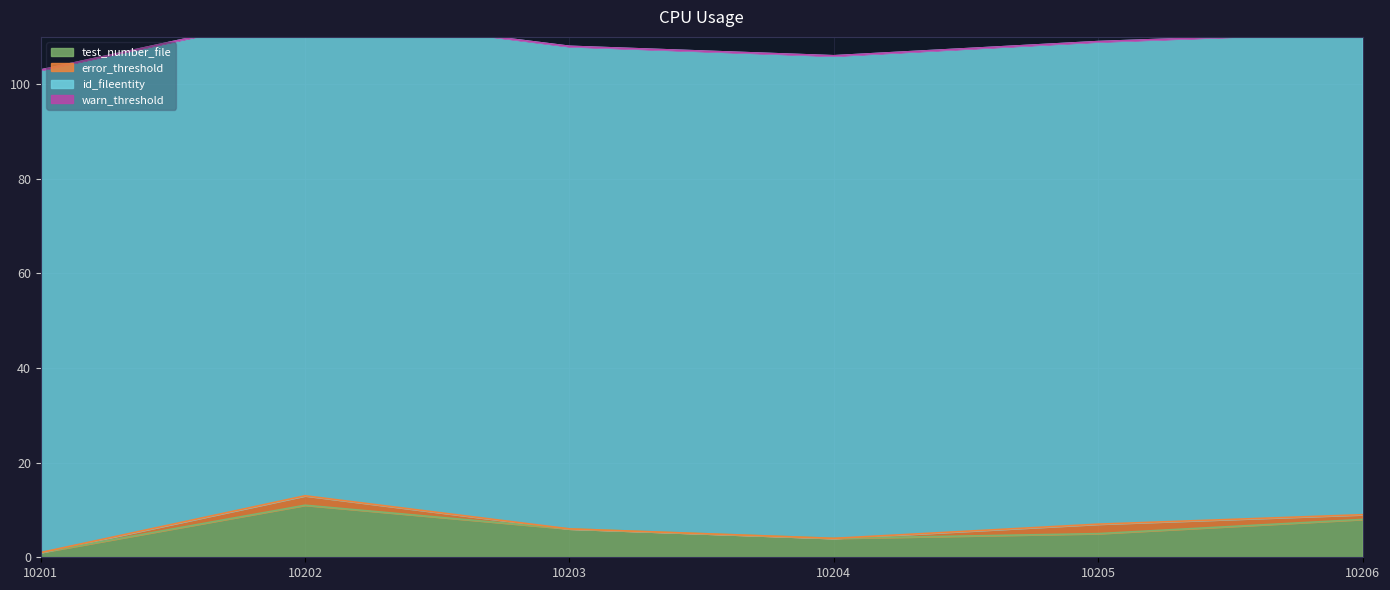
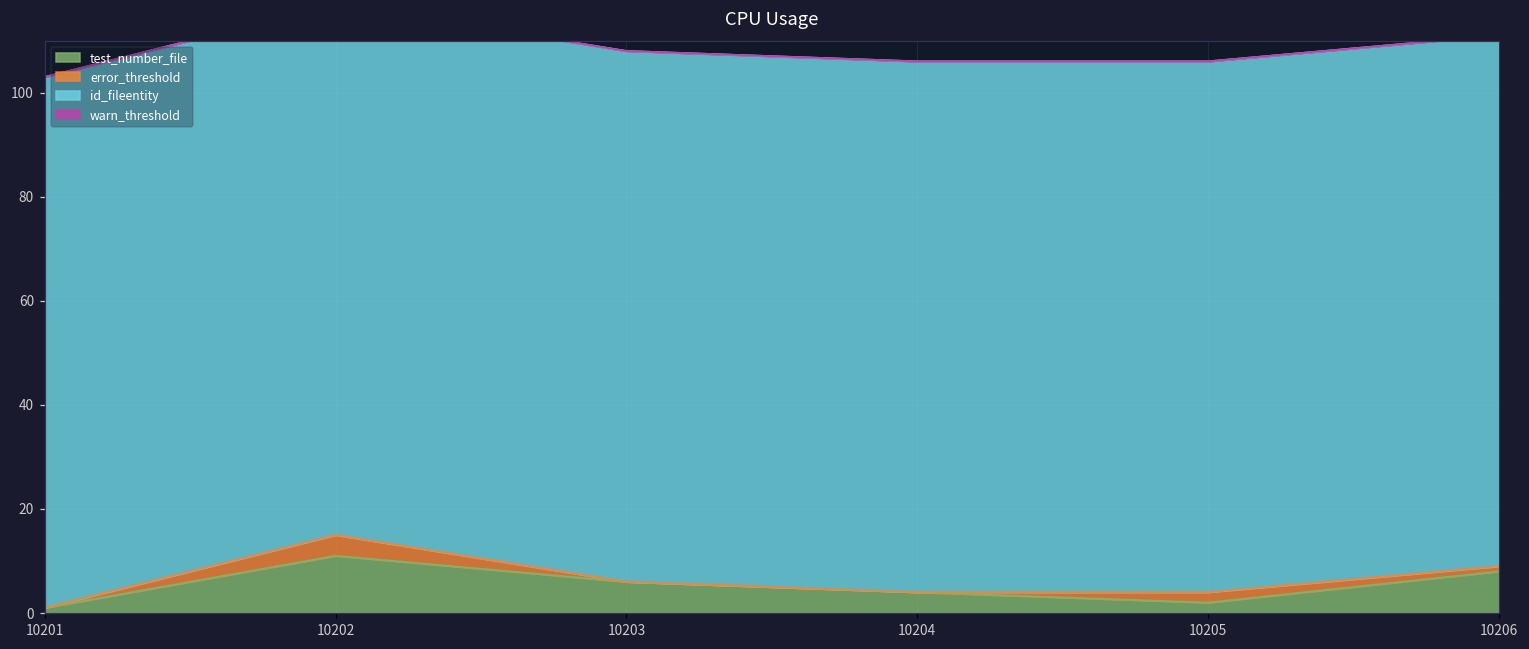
error_threshold, 10202: 2 -> 4
test_number_file, 10205: 5 -> 2
